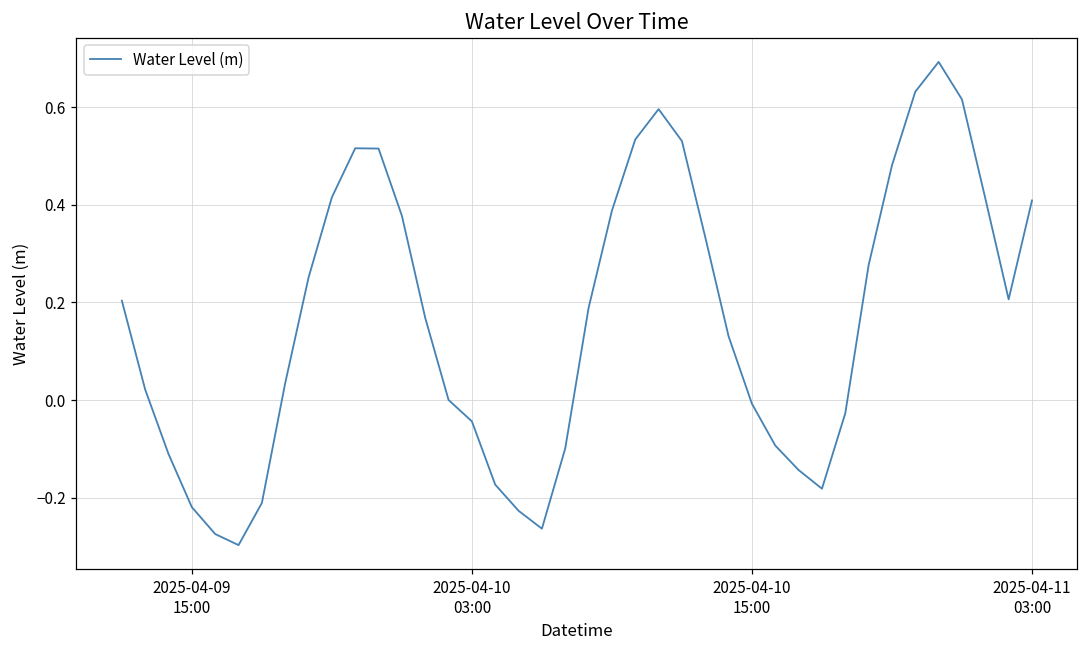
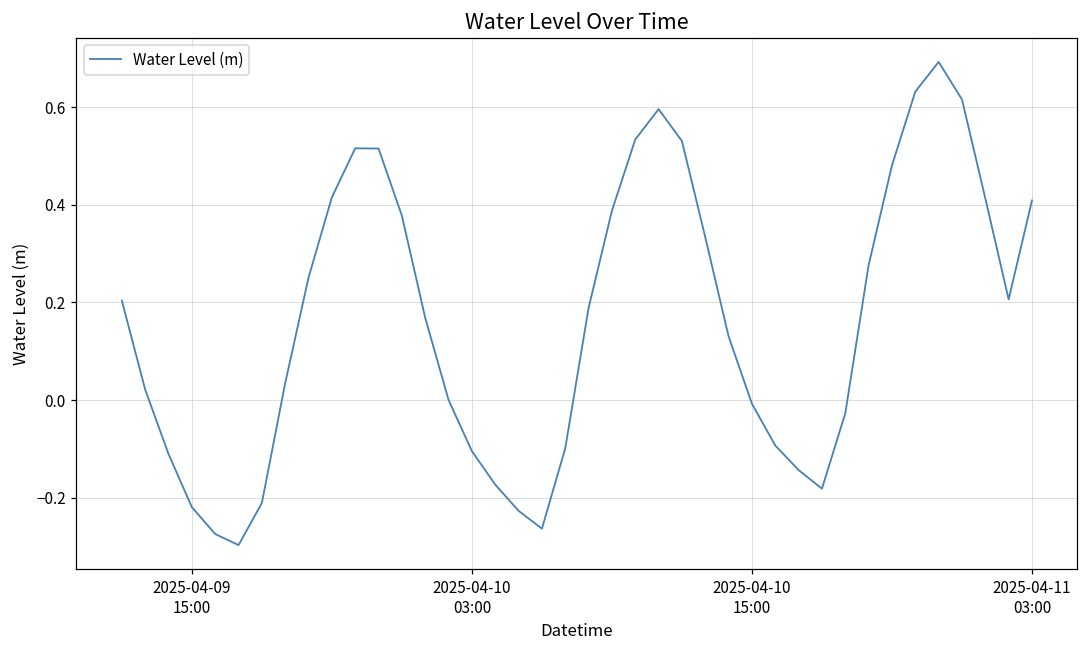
2025-04-10 03:00: -0.04 -> -0.10
